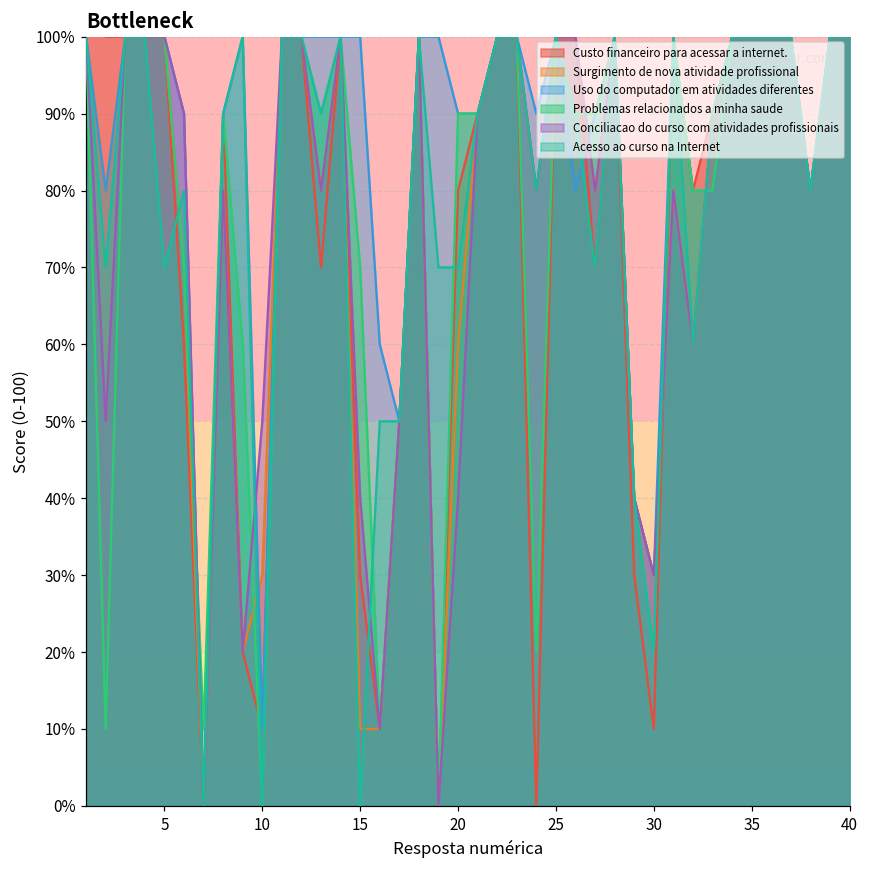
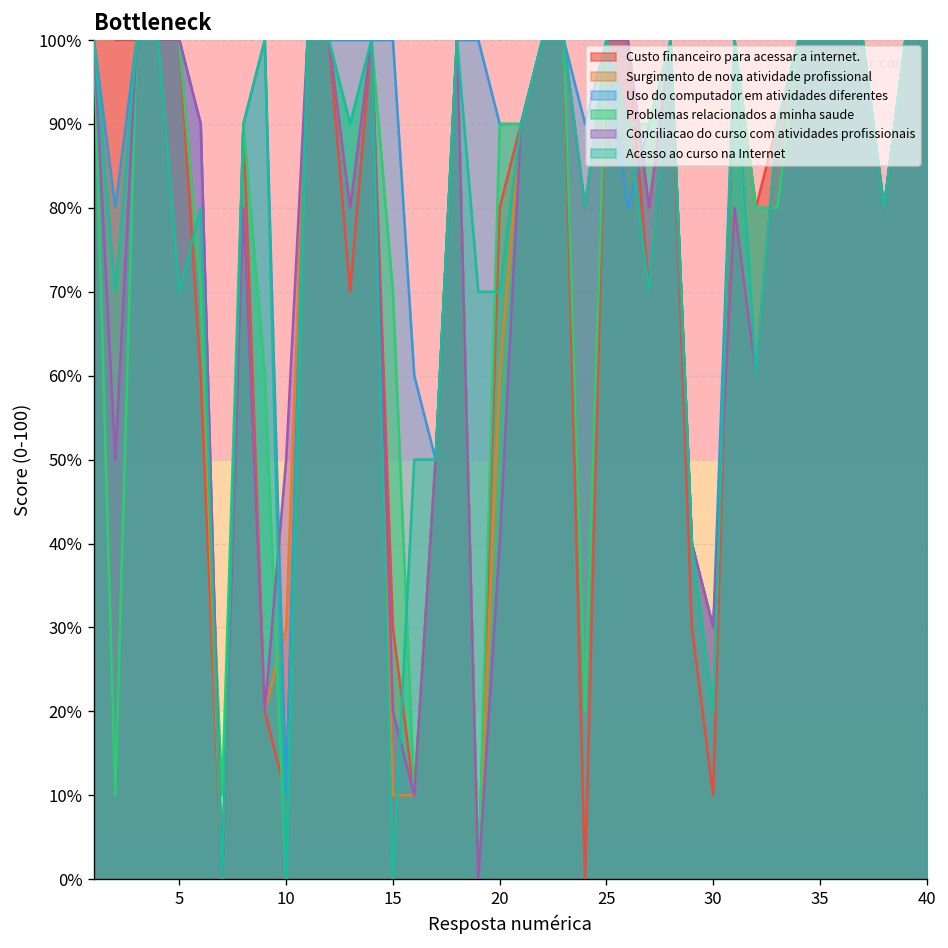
Conciliacao do curso com atividades profissionais, 15: 40% -> 20%
